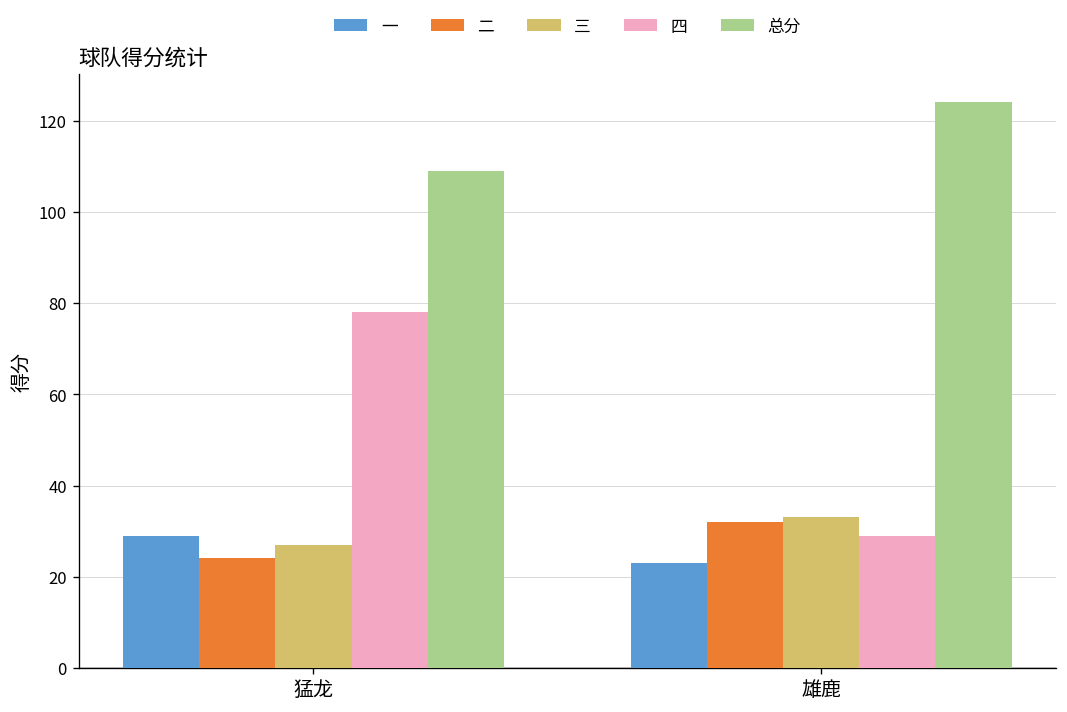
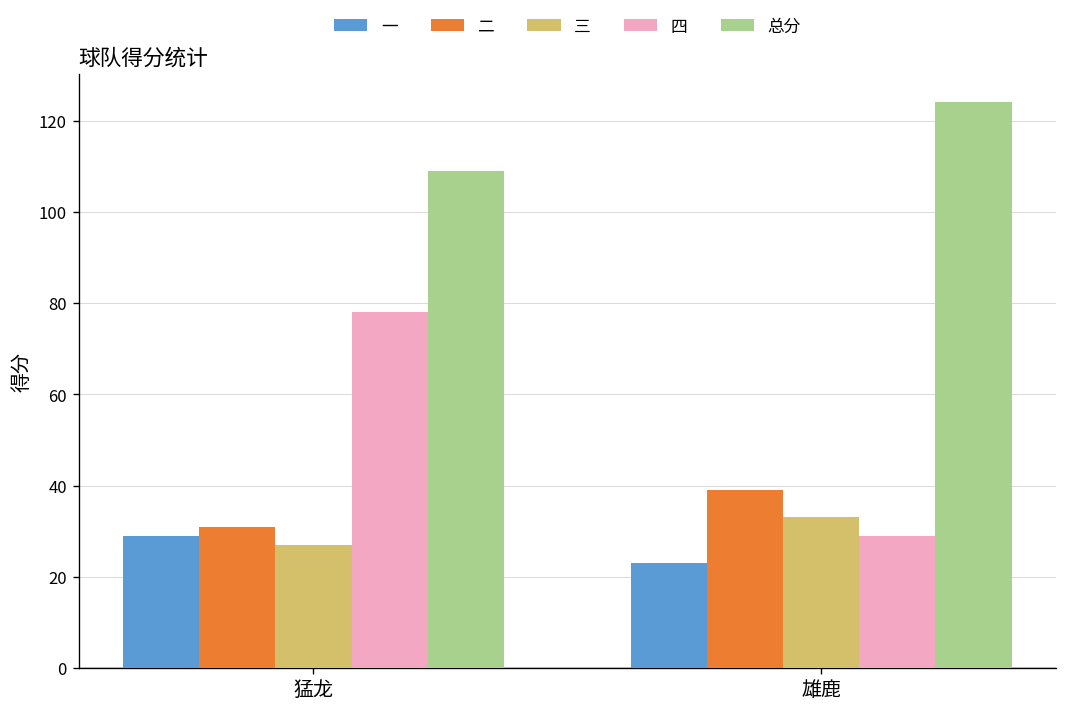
二, 猛龙: 24 -> 31
二, 雄鹿: 32 -> 39
